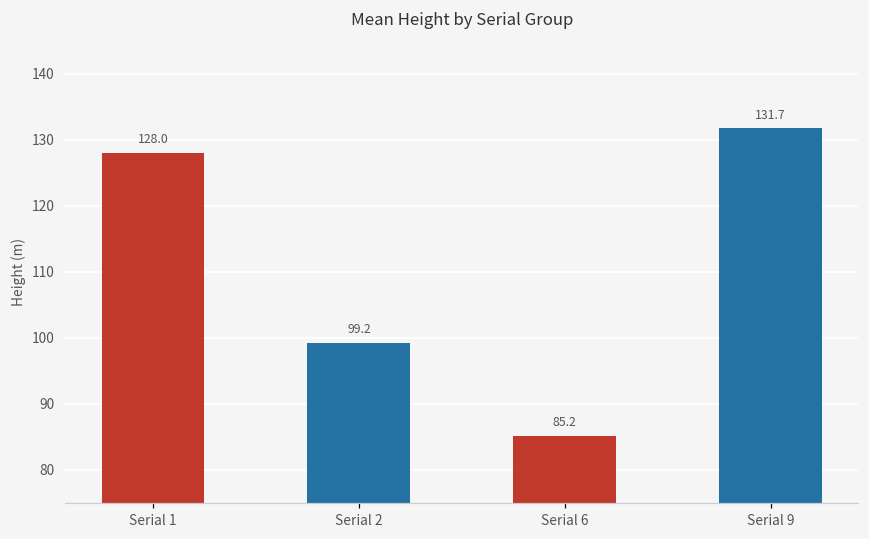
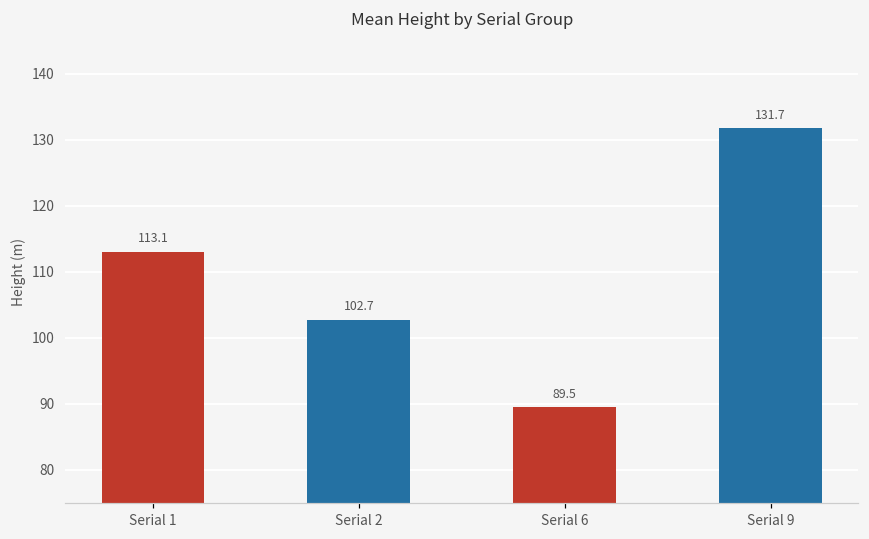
Serial 1: 128.0 -> 113.1
Serial 2: 99.2 -> 102.7
Serial 6: 85.2 -> 89.5
